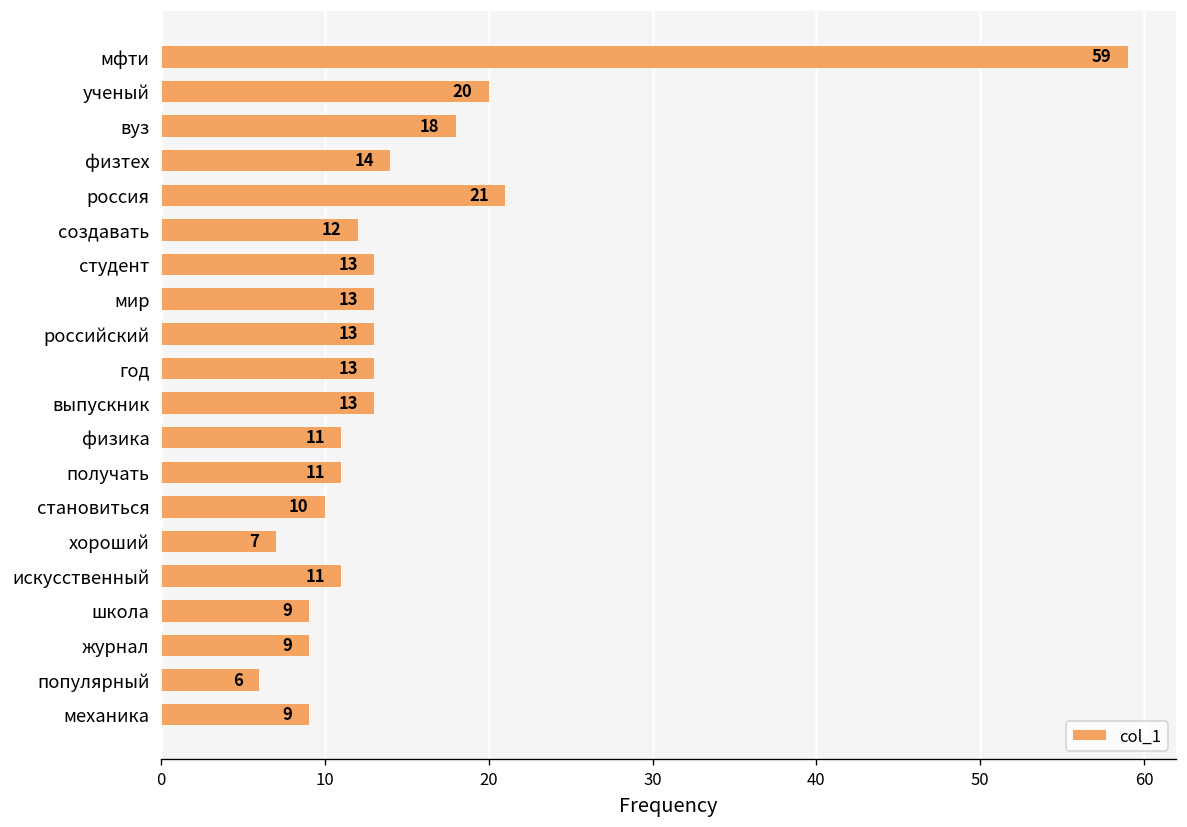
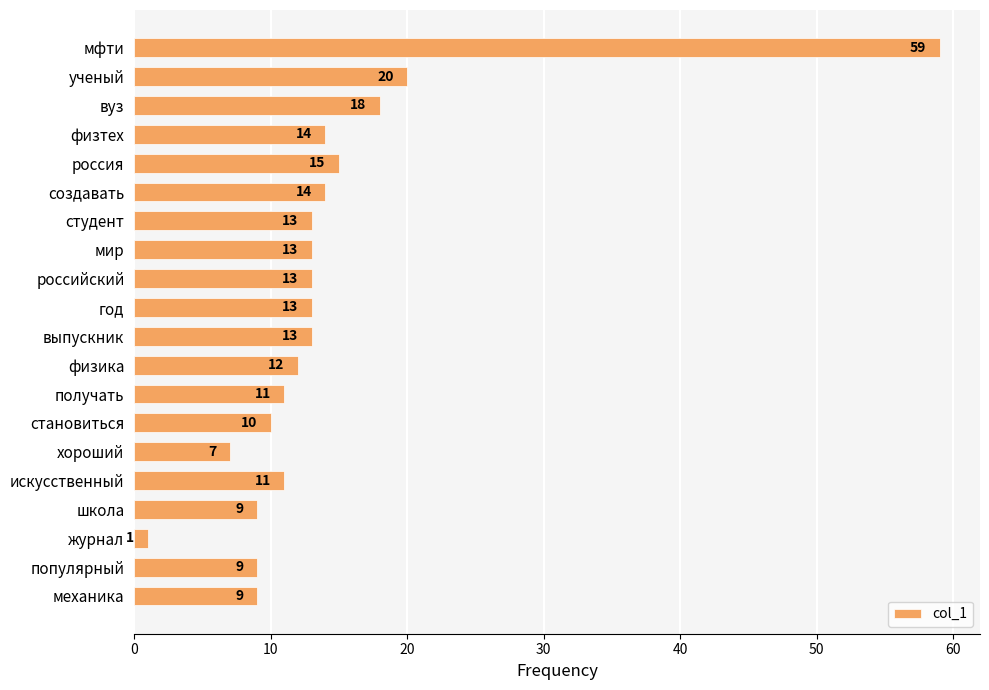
россия: 21 -> 15
создавать: 12 -> 14
физика: 11 -> 12
журнал: 9 -> 1
популярный: 6 -> 9
